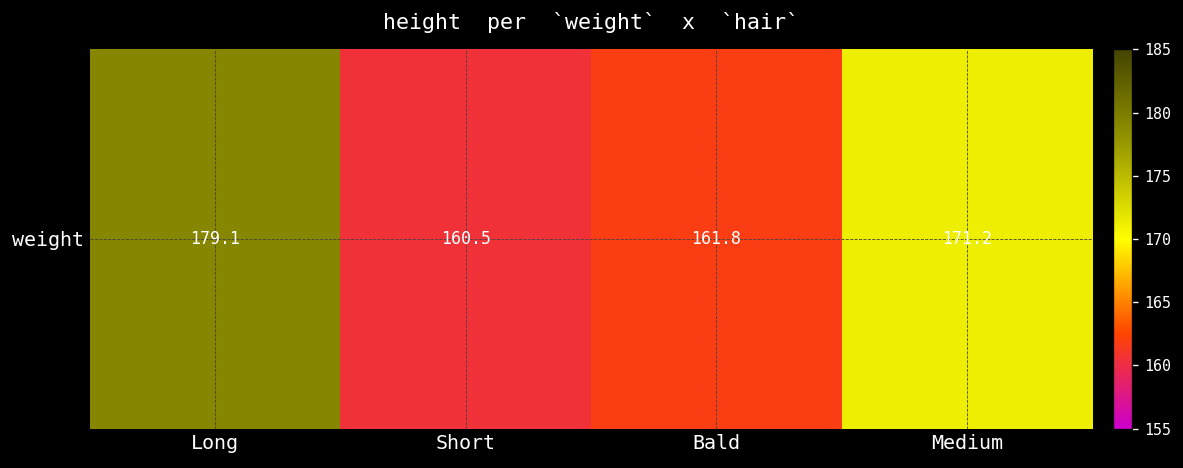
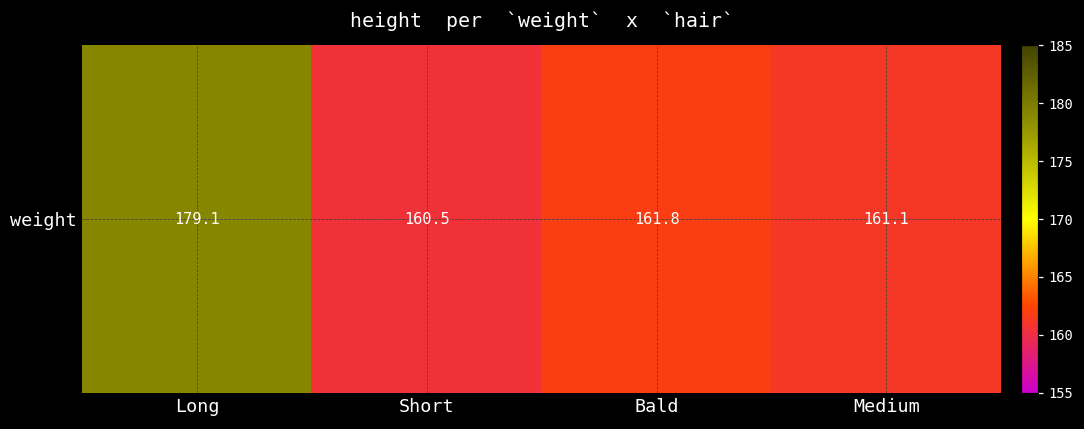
weight, Medium: 171.2 -> 161.1
